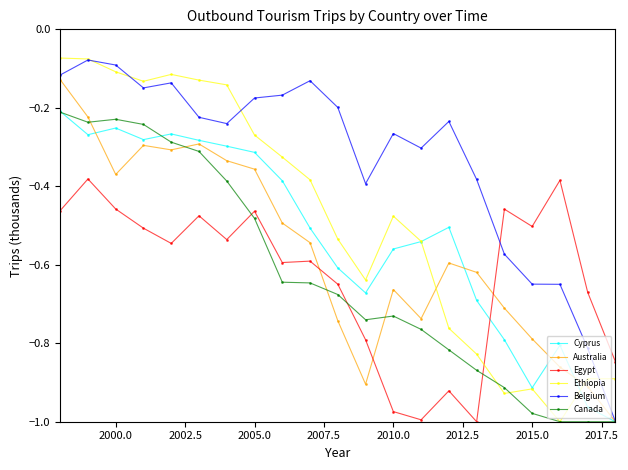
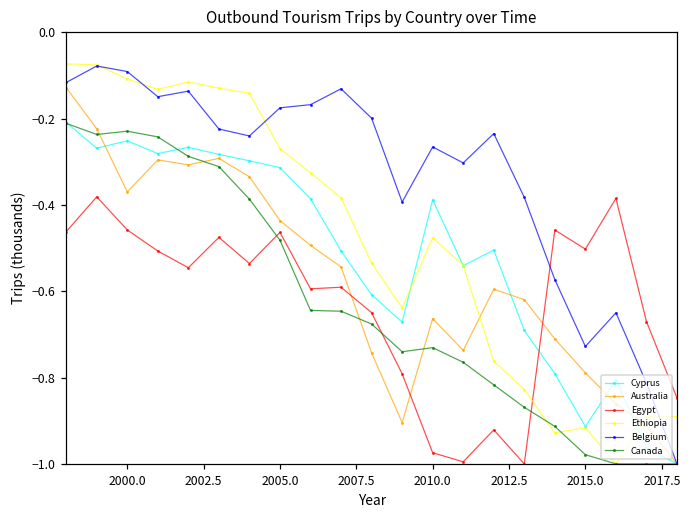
Australia, 2005.0: -0.36 -> -0.44
Cyprus, 2010.0: -0.56 -> -0.39
Belgium, 2015.0: -0.65 -> -0.73
